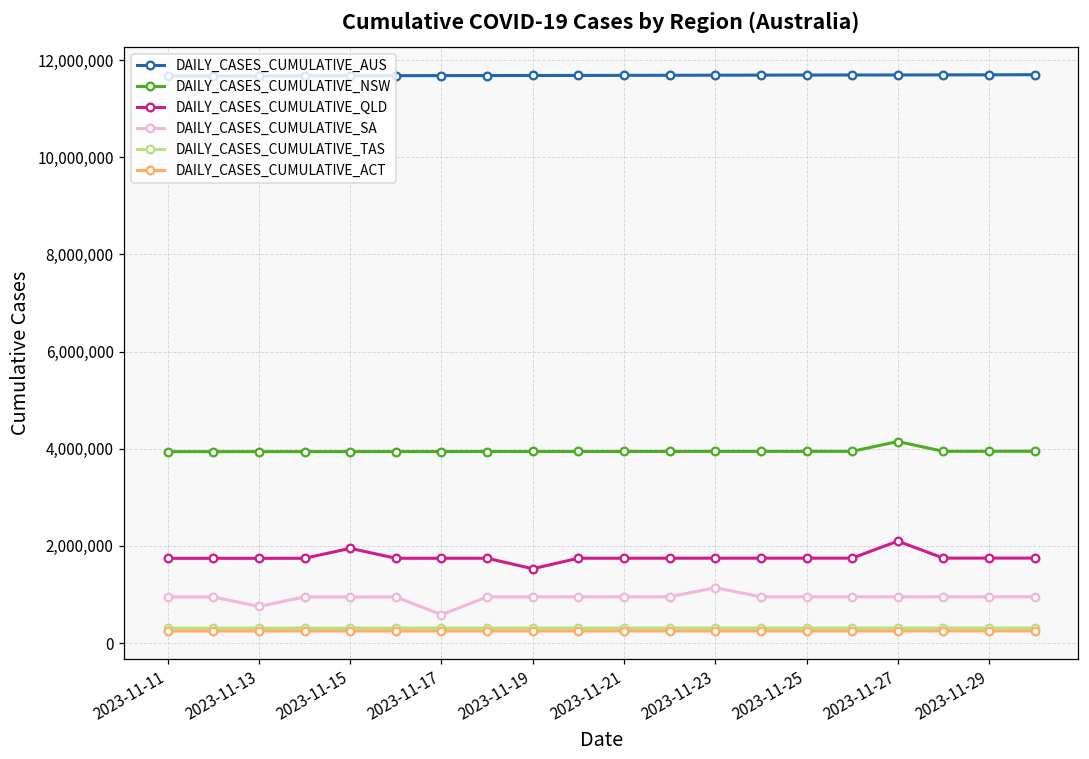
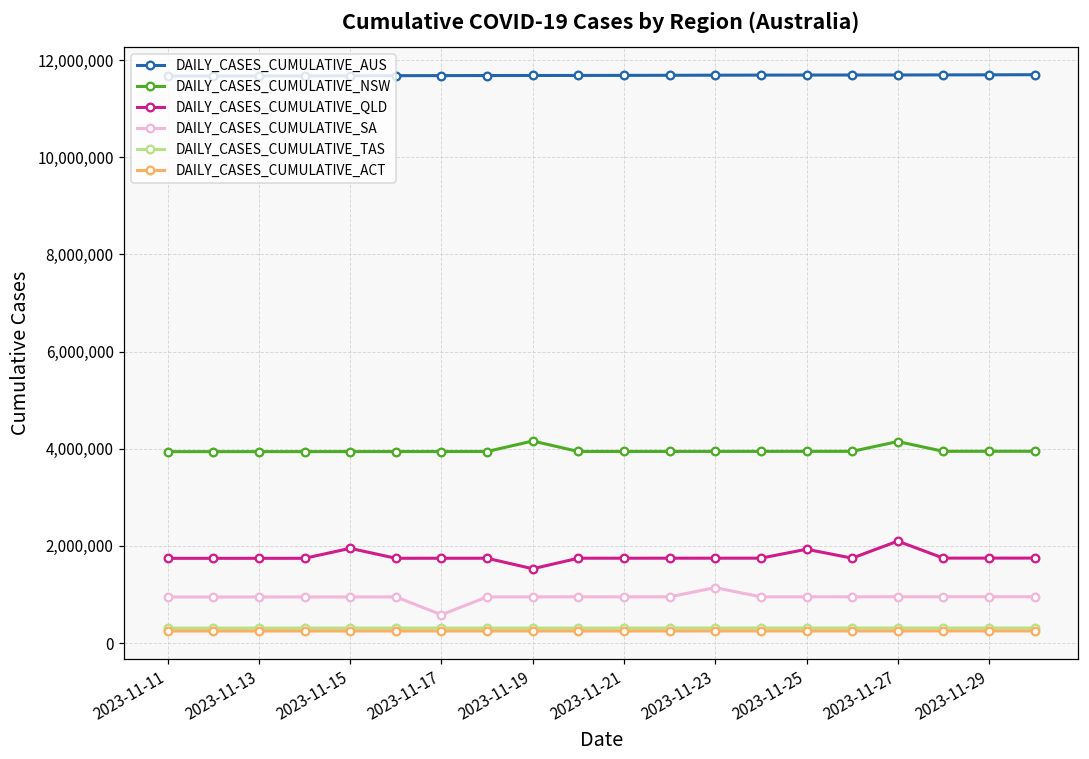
DAILY_CASES_CUMULATIVE_SA, 2023-11-13: 800,000 -> 900,000
DAILY_CASES_CUMULATIVE_NSW, 2023-11-19: 3,900,000 -> 4,200,000
DAILY_CASES_CUMULATIVE_QLD, 2023-11-25: 1,700,000 -> 1,900,000
